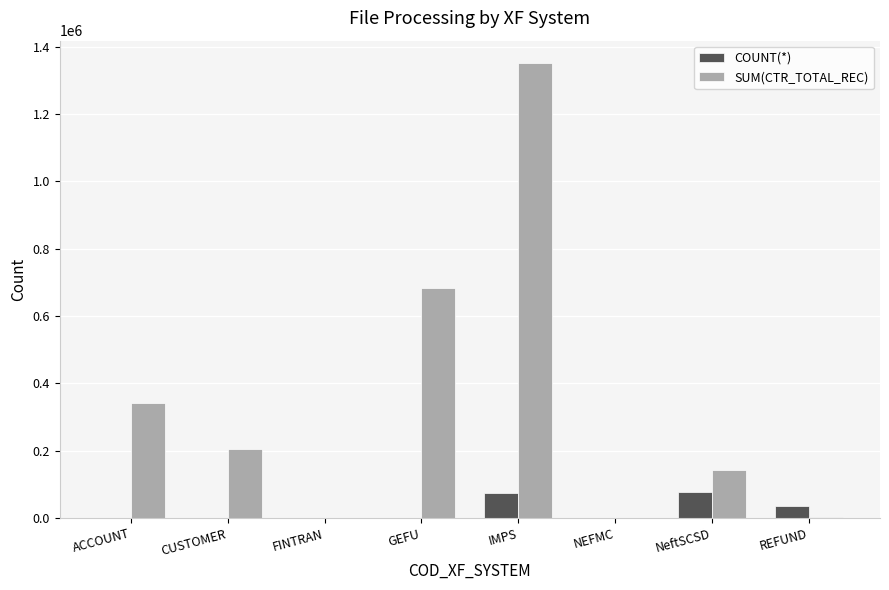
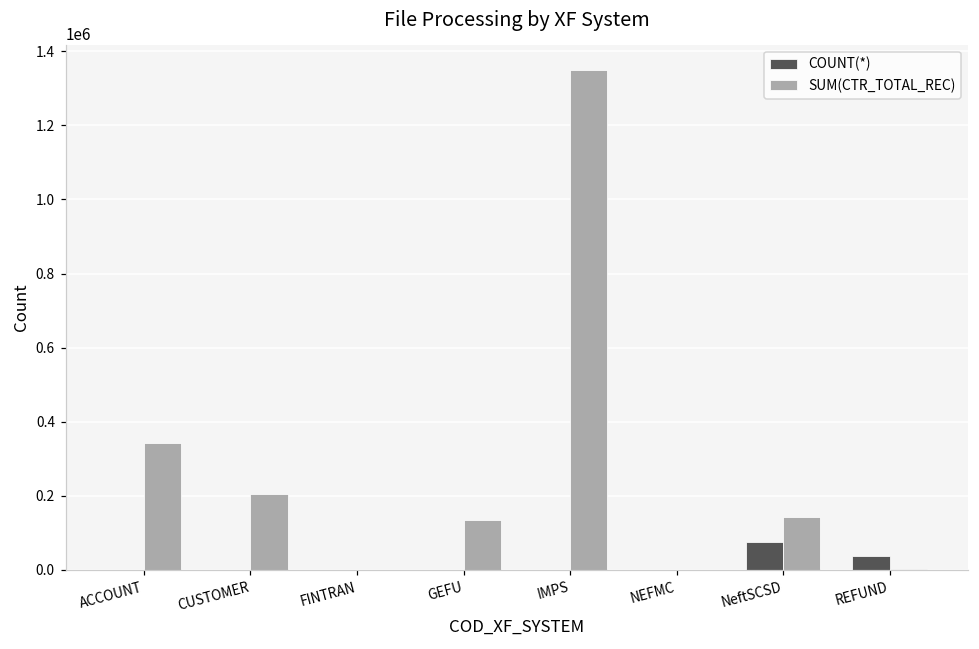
SUM(CTR_TOTAL_REC), GEFU: 680000 -> 130000
COUNT(*), IMPS: 70000 -> 0
